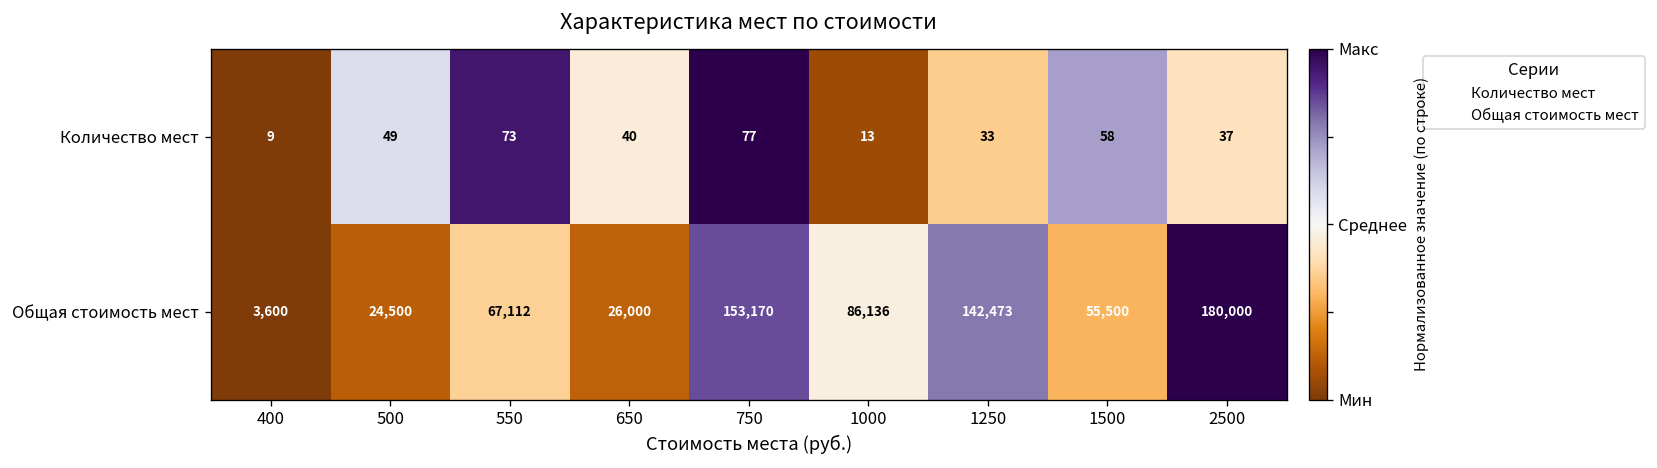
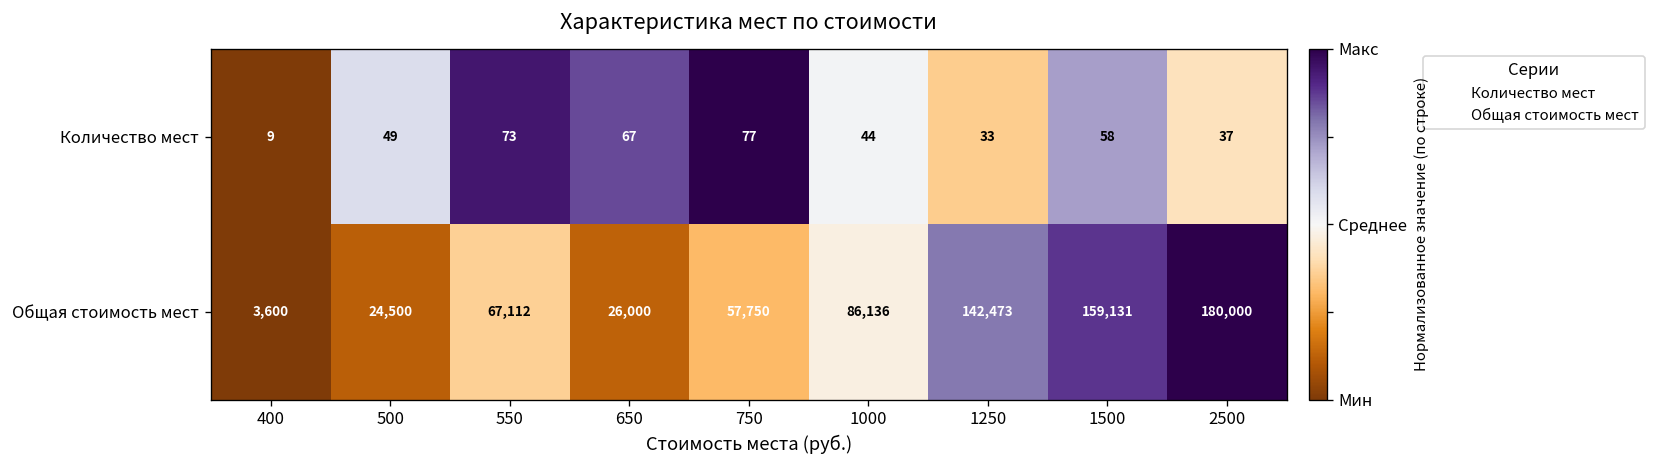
Количество мест, 650: 40 -> 67
Количество мест, 1000: 13 -> 44
Общая стоимость мест, 750: 153,170 -> 57,750
Общая стоимость мест, 1500: 55,500 -> 159,131
